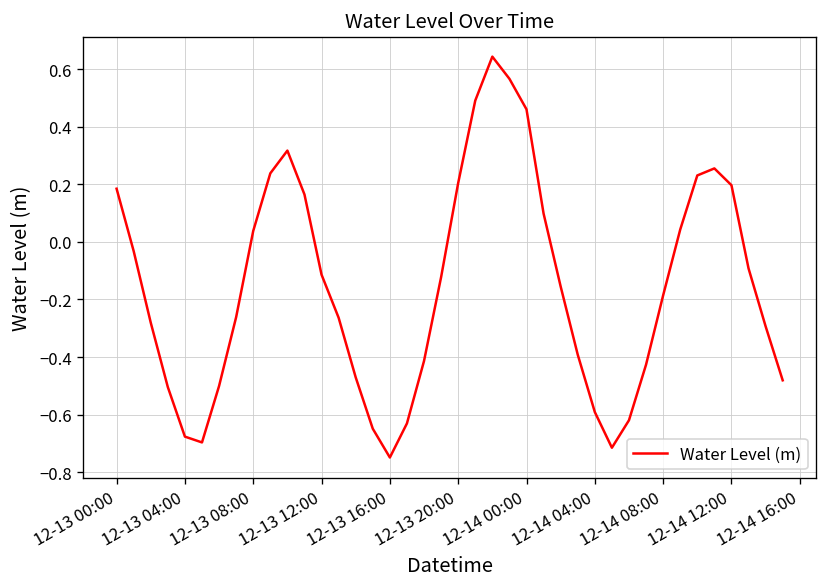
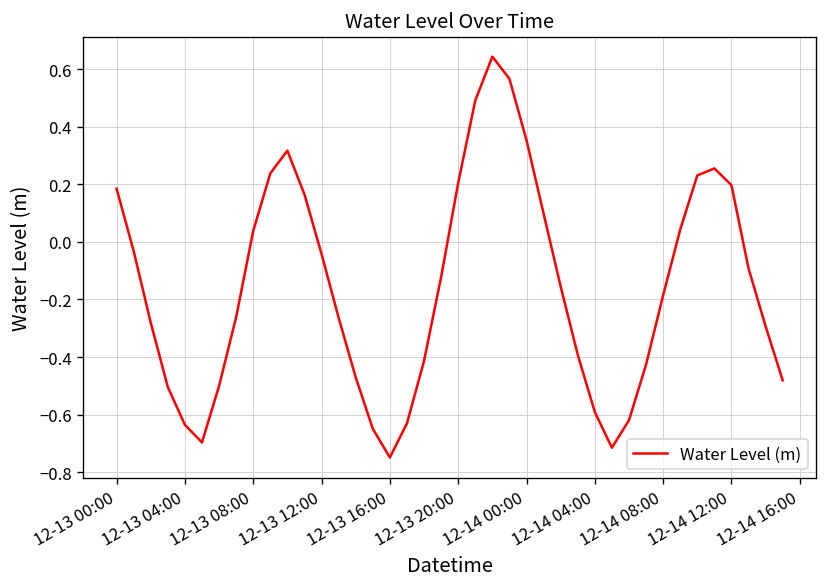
12-13 04:00: -0.68 -> -0.64
12-13 12:00: -0.11 -> -0.04
12-14 00:00: 0.46 -> 0.35
